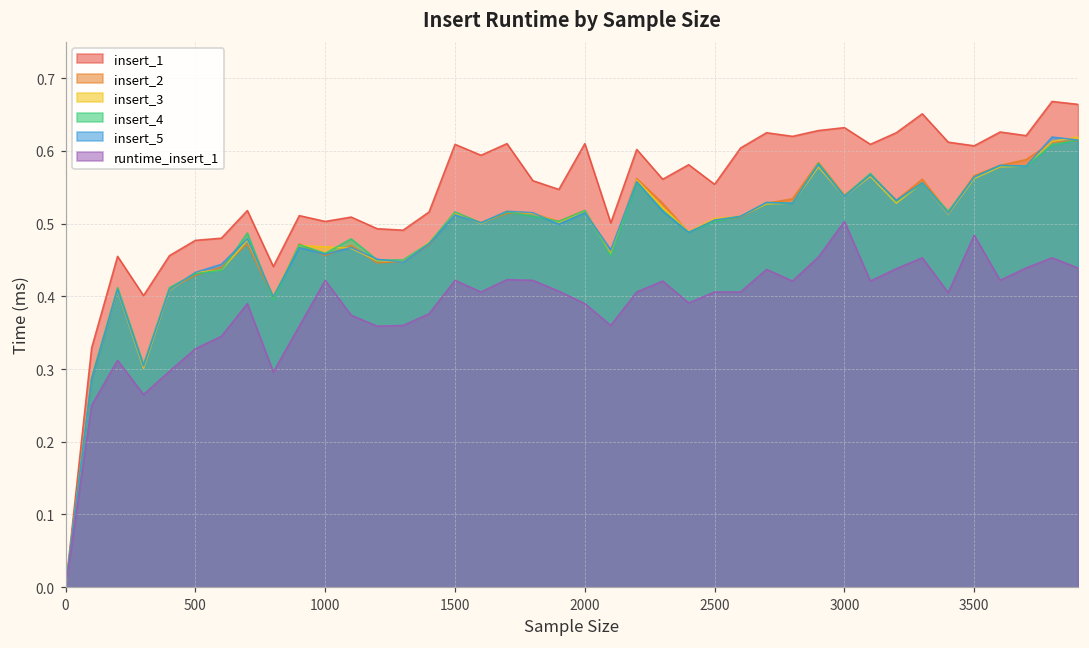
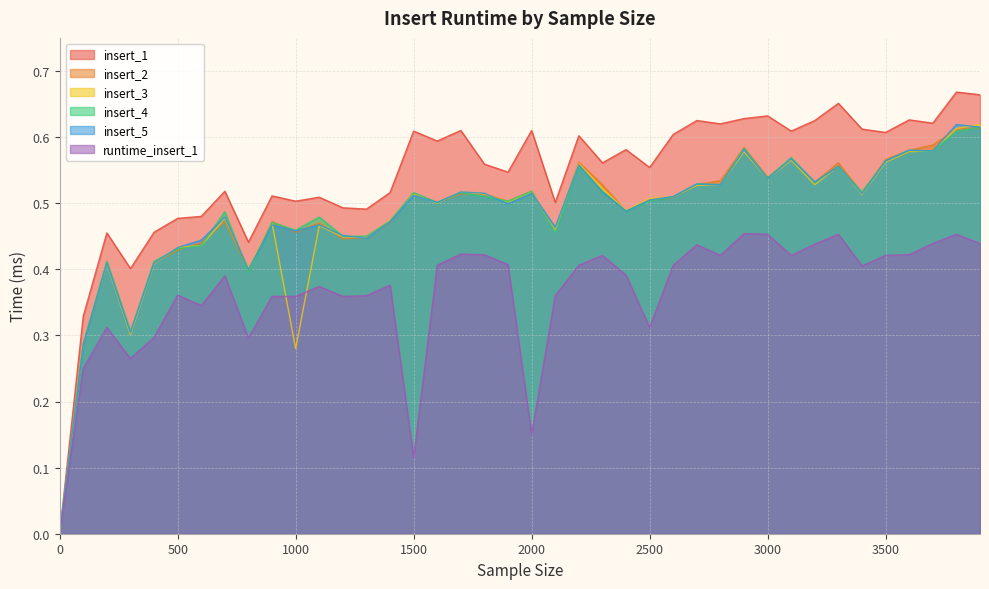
runtime_insert_1, 500: 0.33 -> 0.36
insert_3, 1000: 0.47 -> 0.28
runtime_insert_1, 1000: 0.42 -> 0.36
runtime_insert_1, 1500: 0.42 -> 0.12
runtime_insert_1, 2000: 0.39 -> 0.15
runtime_insert_1, 2500: 0.41 -> 0.31
runtime_insert_1, 3000: 0.50 -> 0.45
runtime_insert_1, 3500: 0.48 -> 0.42
